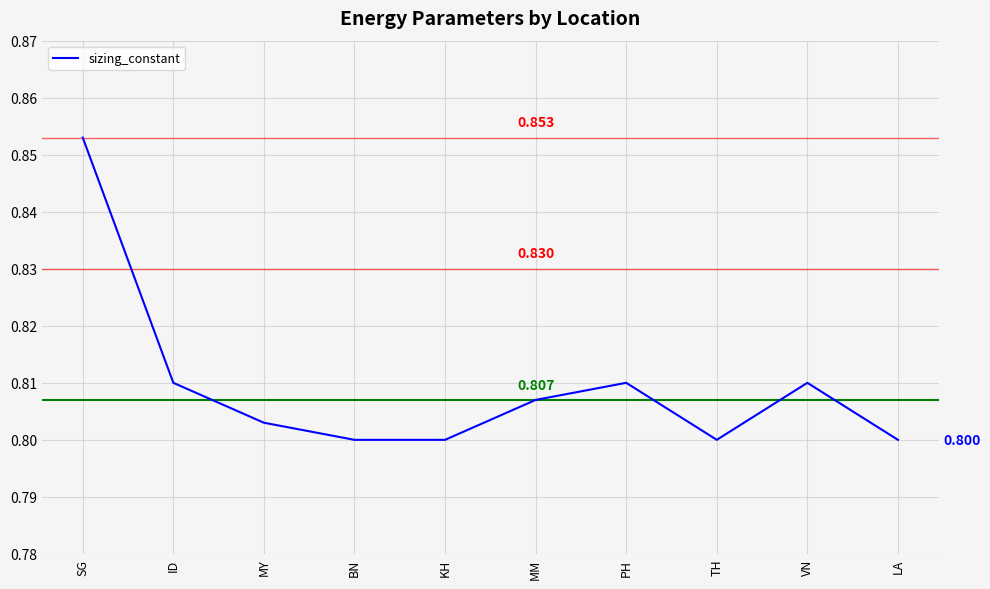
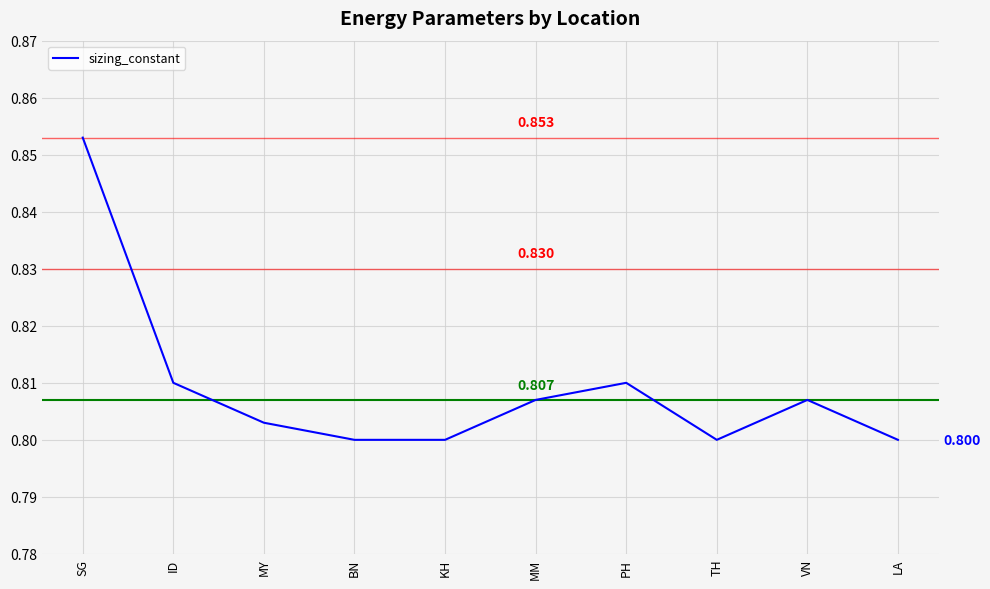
VN: 0.810 -> 0.807
